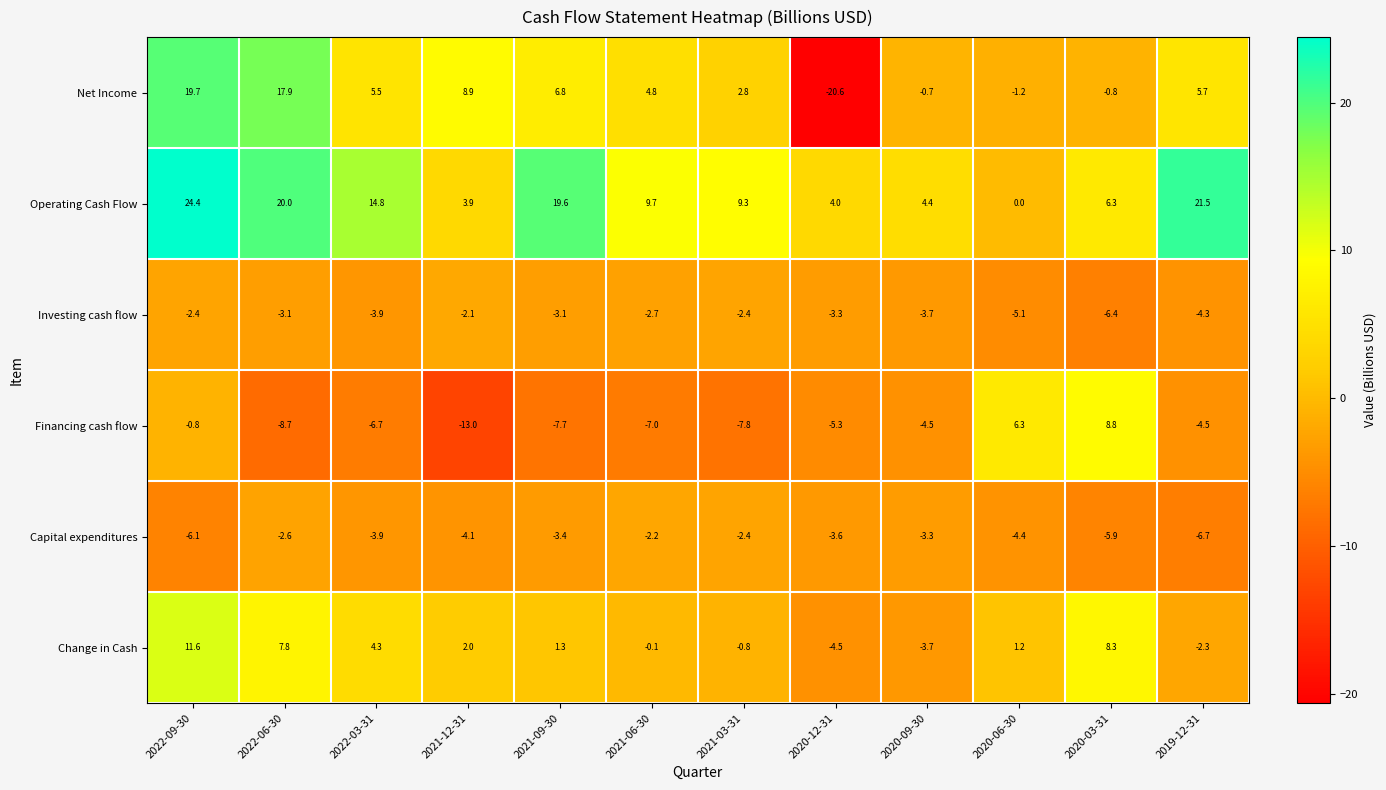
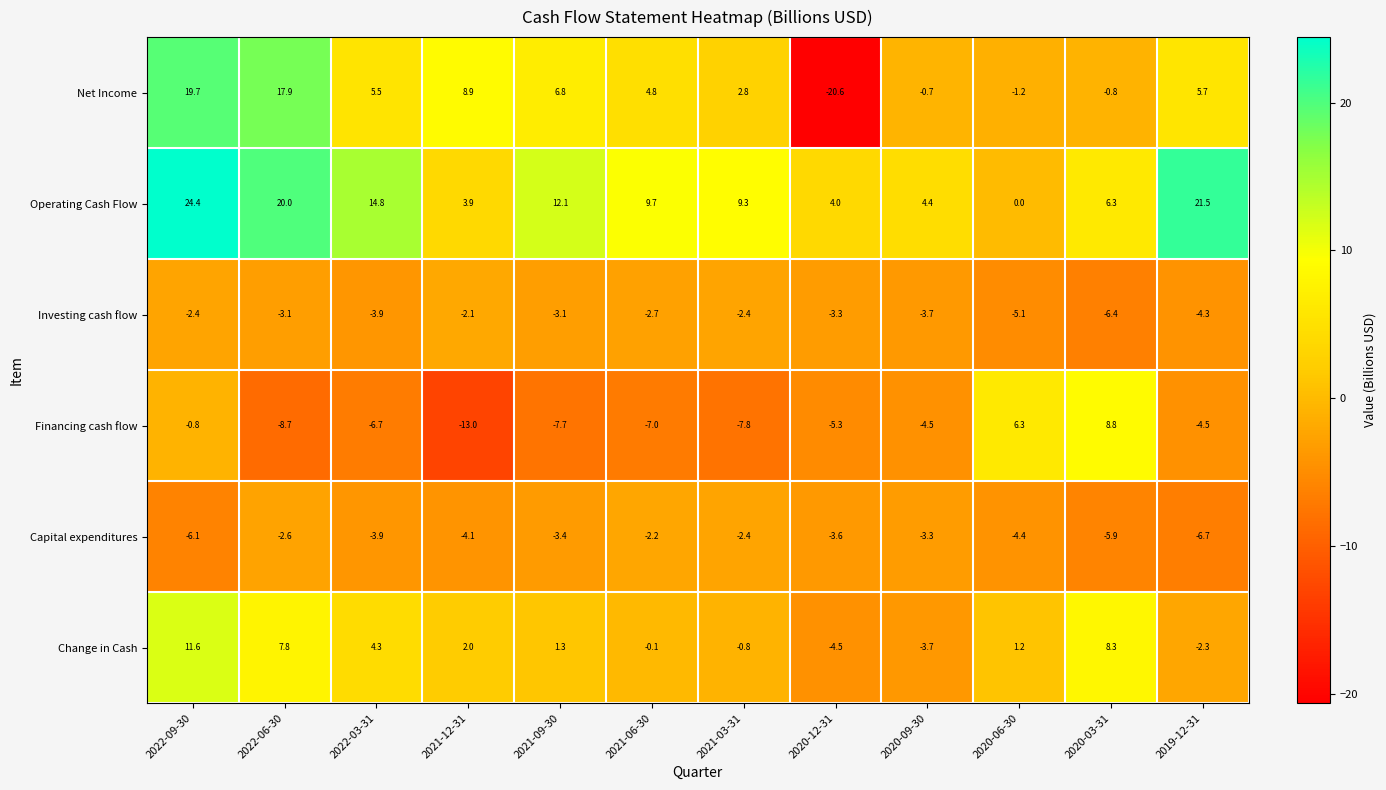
Operating Cash Flow, 2021-09-30: 19.6 -> 12.1
